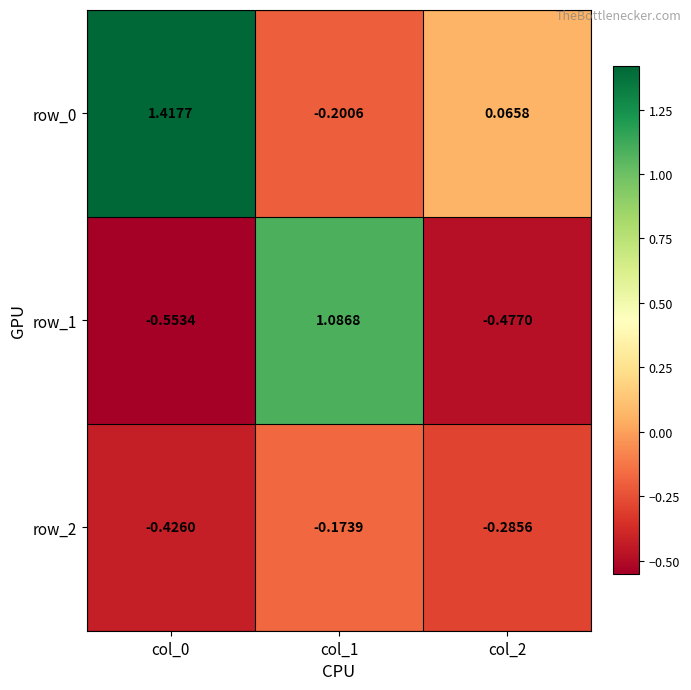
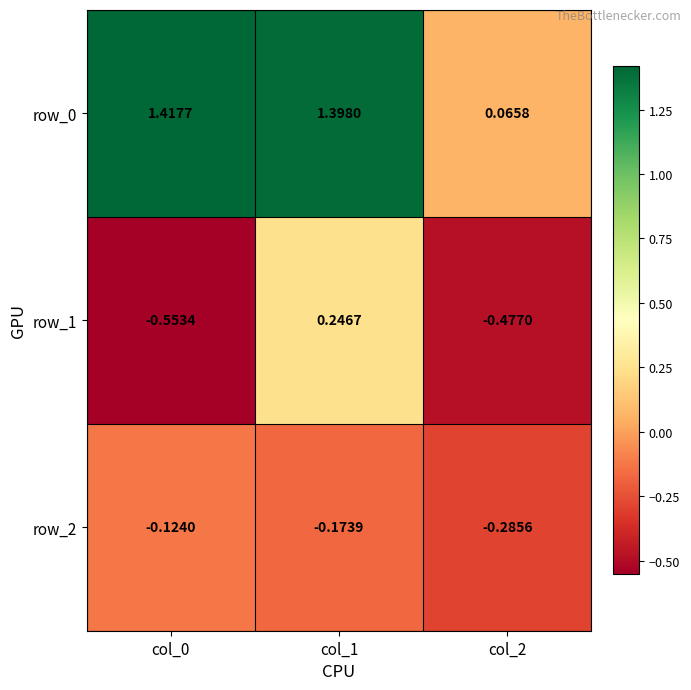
row_0, col_1: -0.2006 -> 1.3980
row_1, col_1: 1.0868 -> 0.2467
row_2, col_0: -0.4260 -> -0.1240
